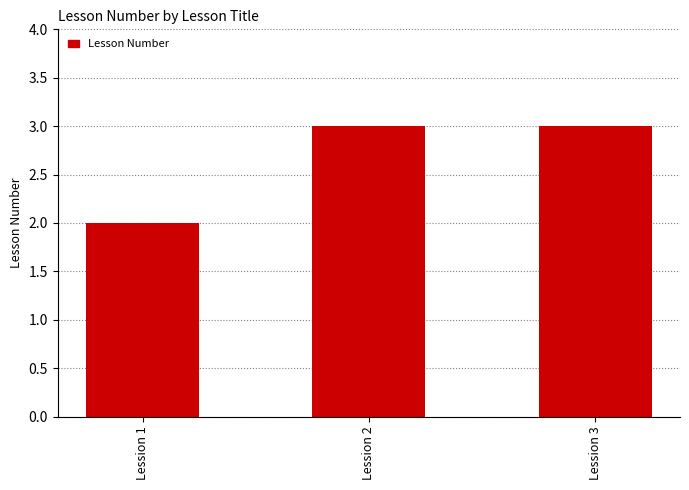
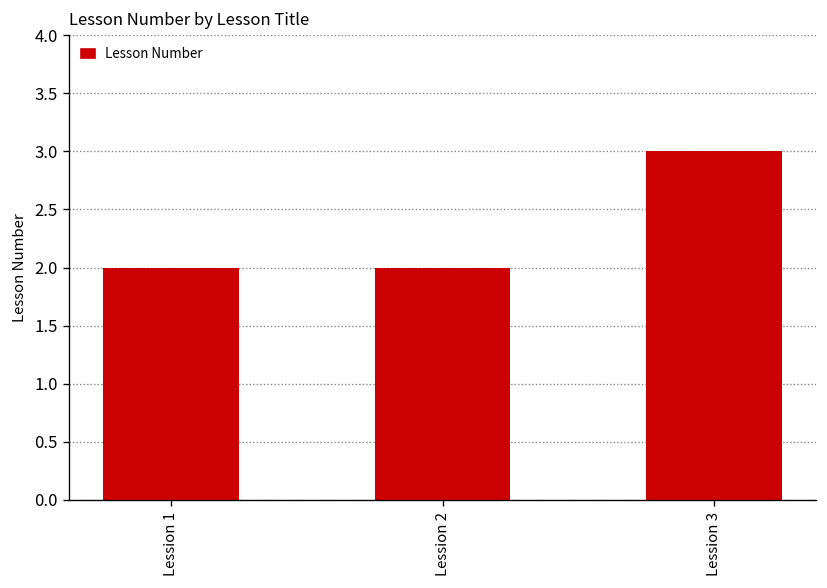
Lession 2: 3 -> 2
